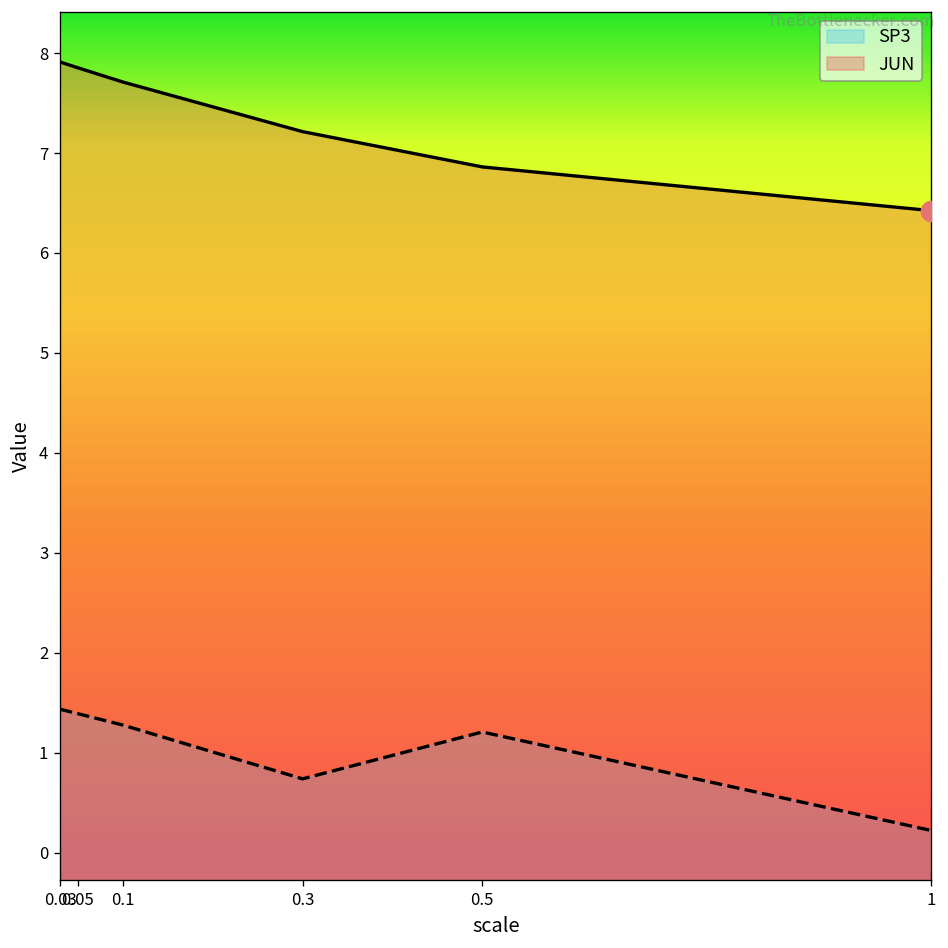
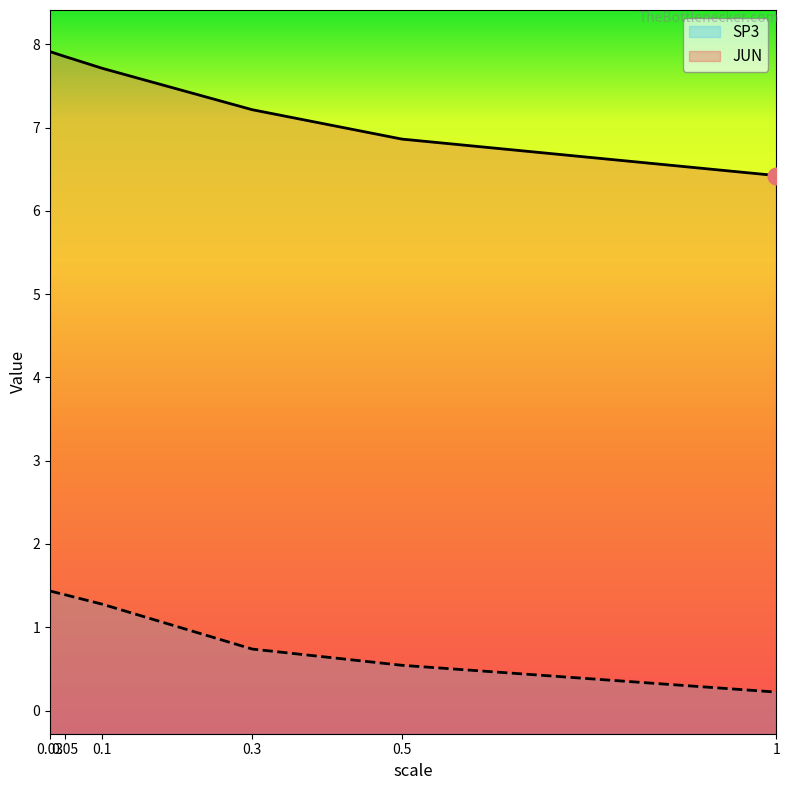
SP3, 0.5: 1.2 -> 0.5
